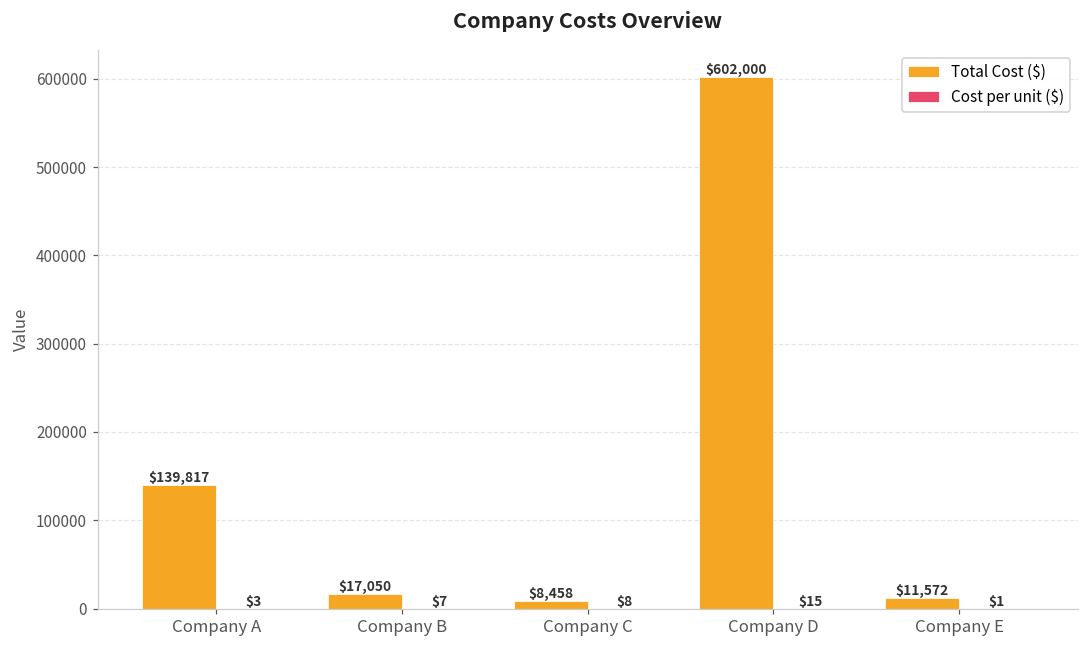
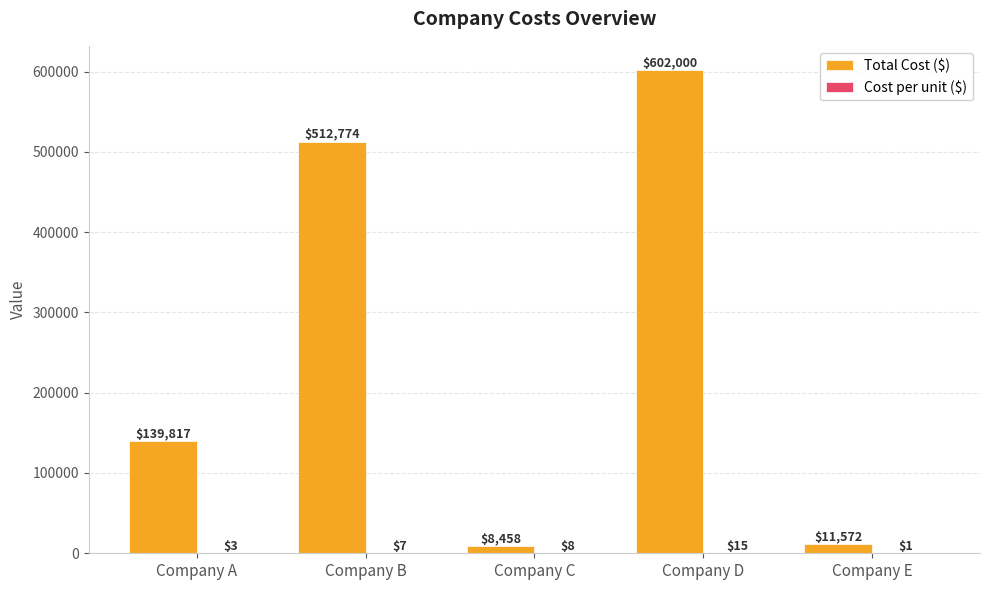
Total Cost ($), Company B: $17,050 -> $512,774
